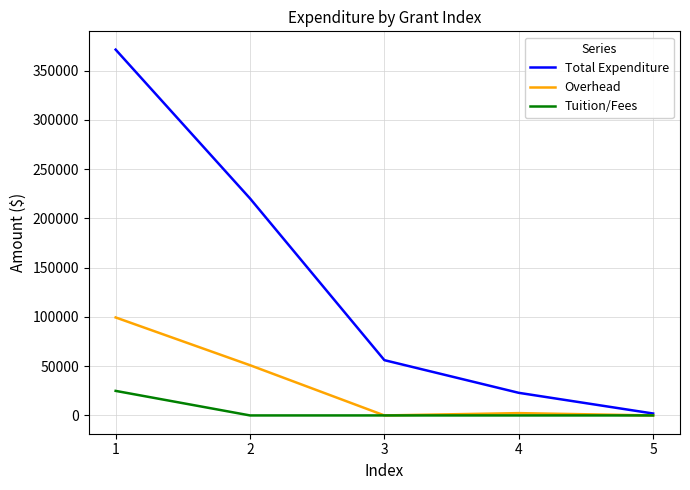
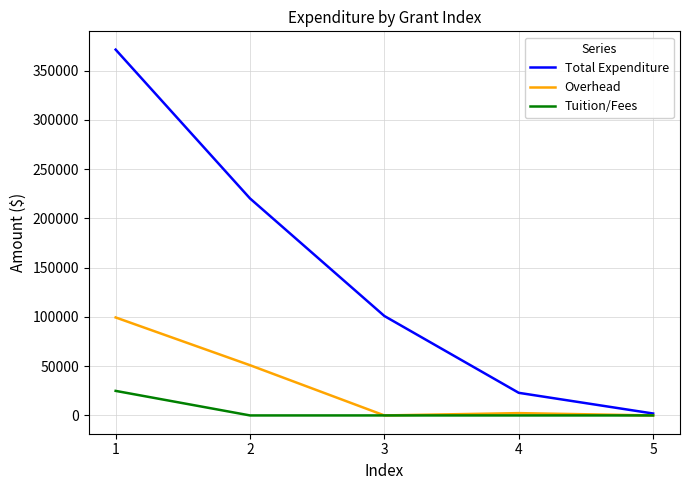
Total Expenditure, 3: 60000 -> 100000
